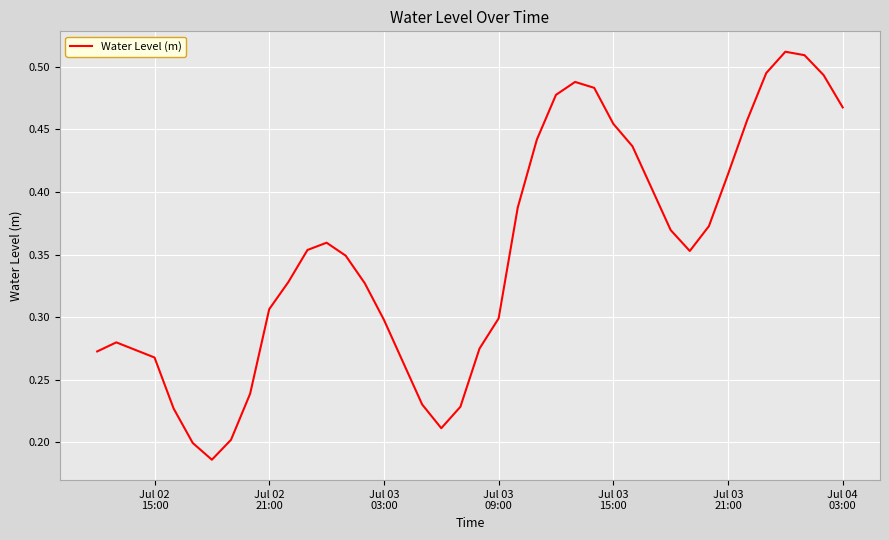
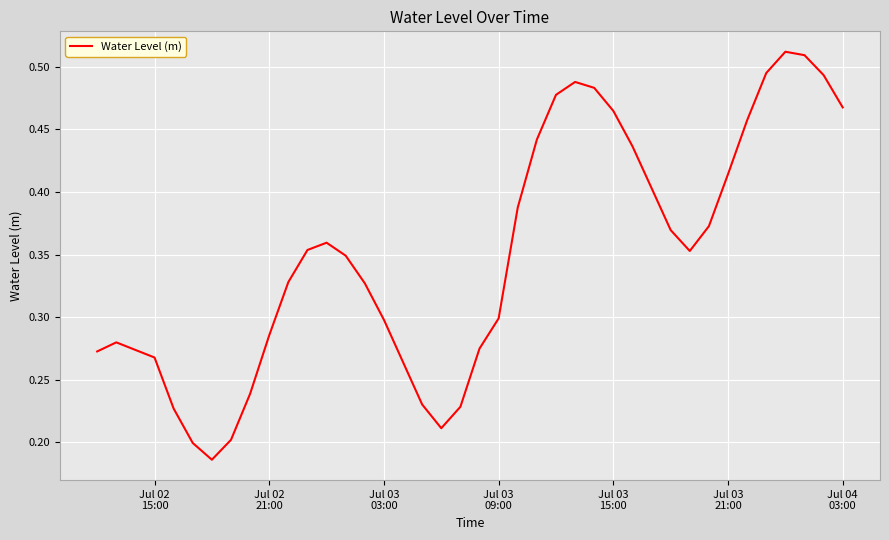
Jul 02 21:00: 0.306 -> 0.285
Jul 03 15:00: 0.454 -> 0.465
